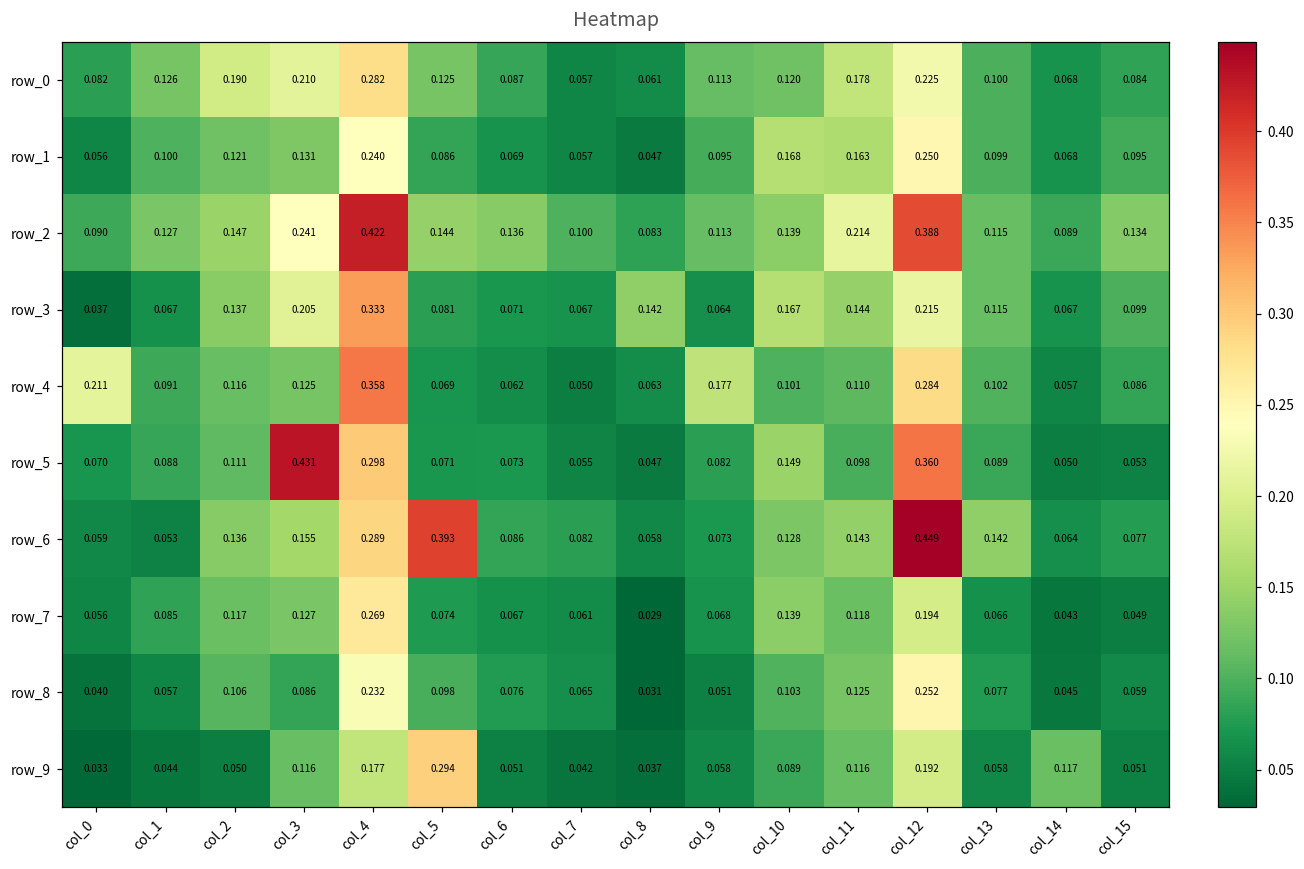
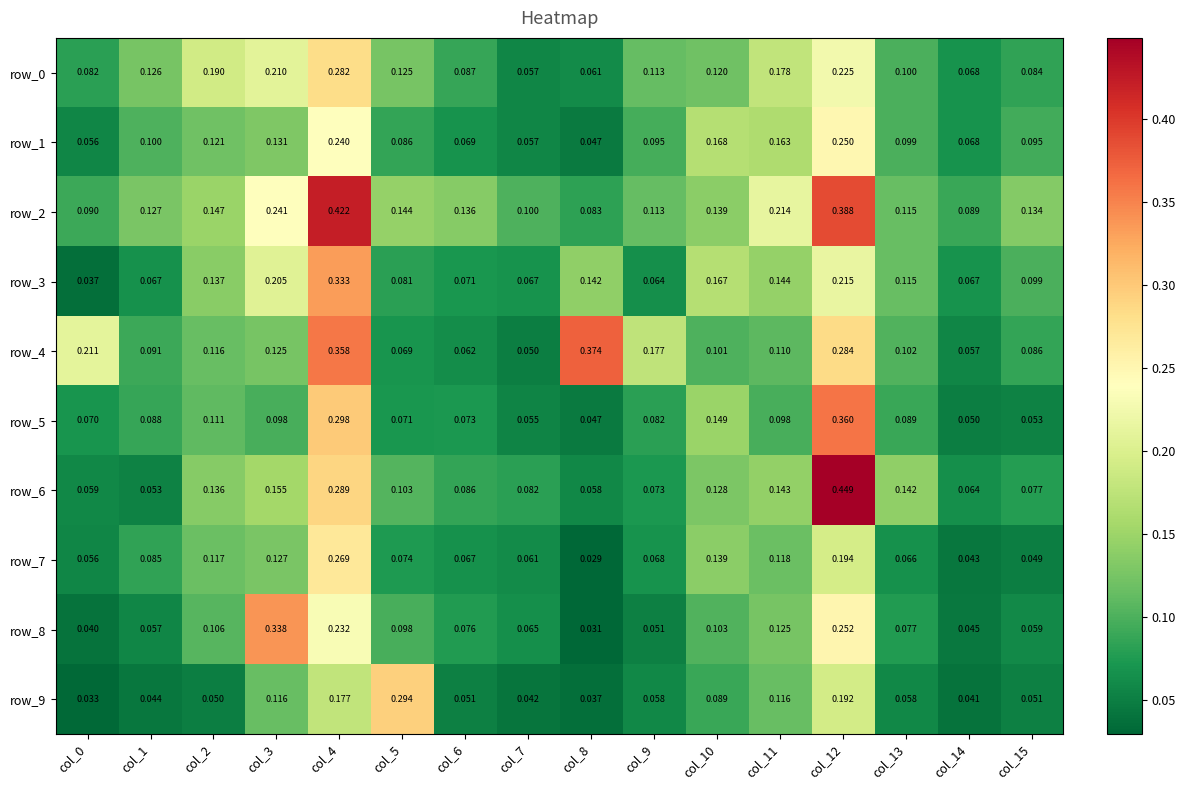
row_4, col_8: 0.063 -> 0.374
row_5, col_3: 0.431 -> 0.098
row_6, col_5: 0.393 -> 0.103
row_8, col_3: 0.086 -> 0.338
row_9, col_14: 0.117 -> 0.041
